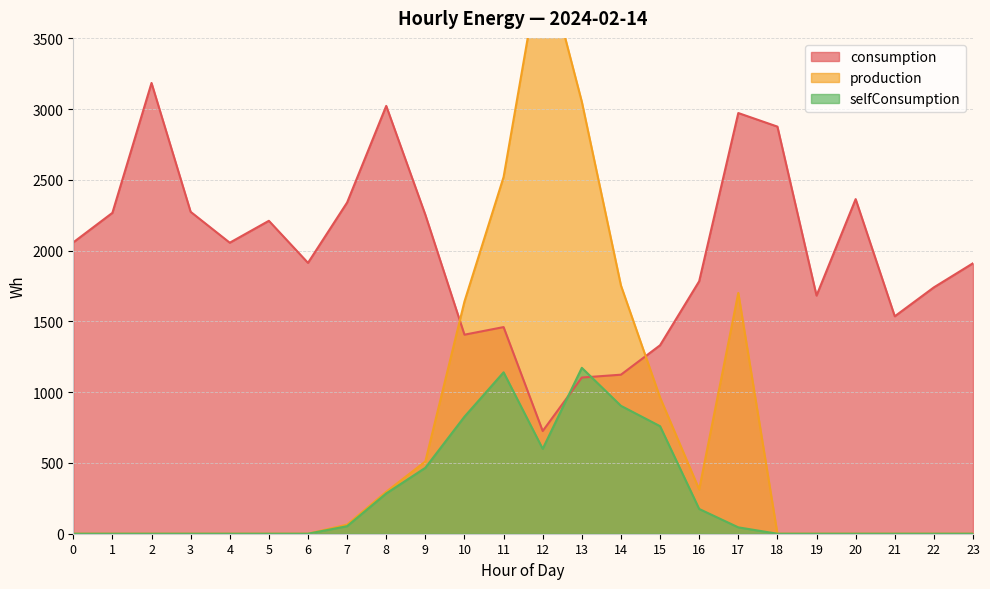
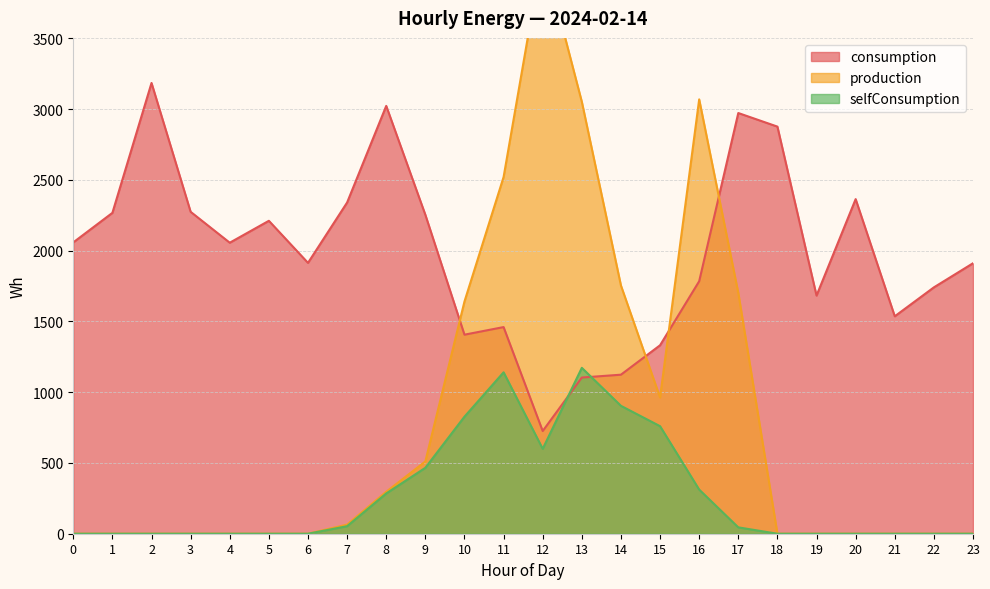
production, 16: 310 -> 3070
selfConsumption, 16: 170 -> 310
